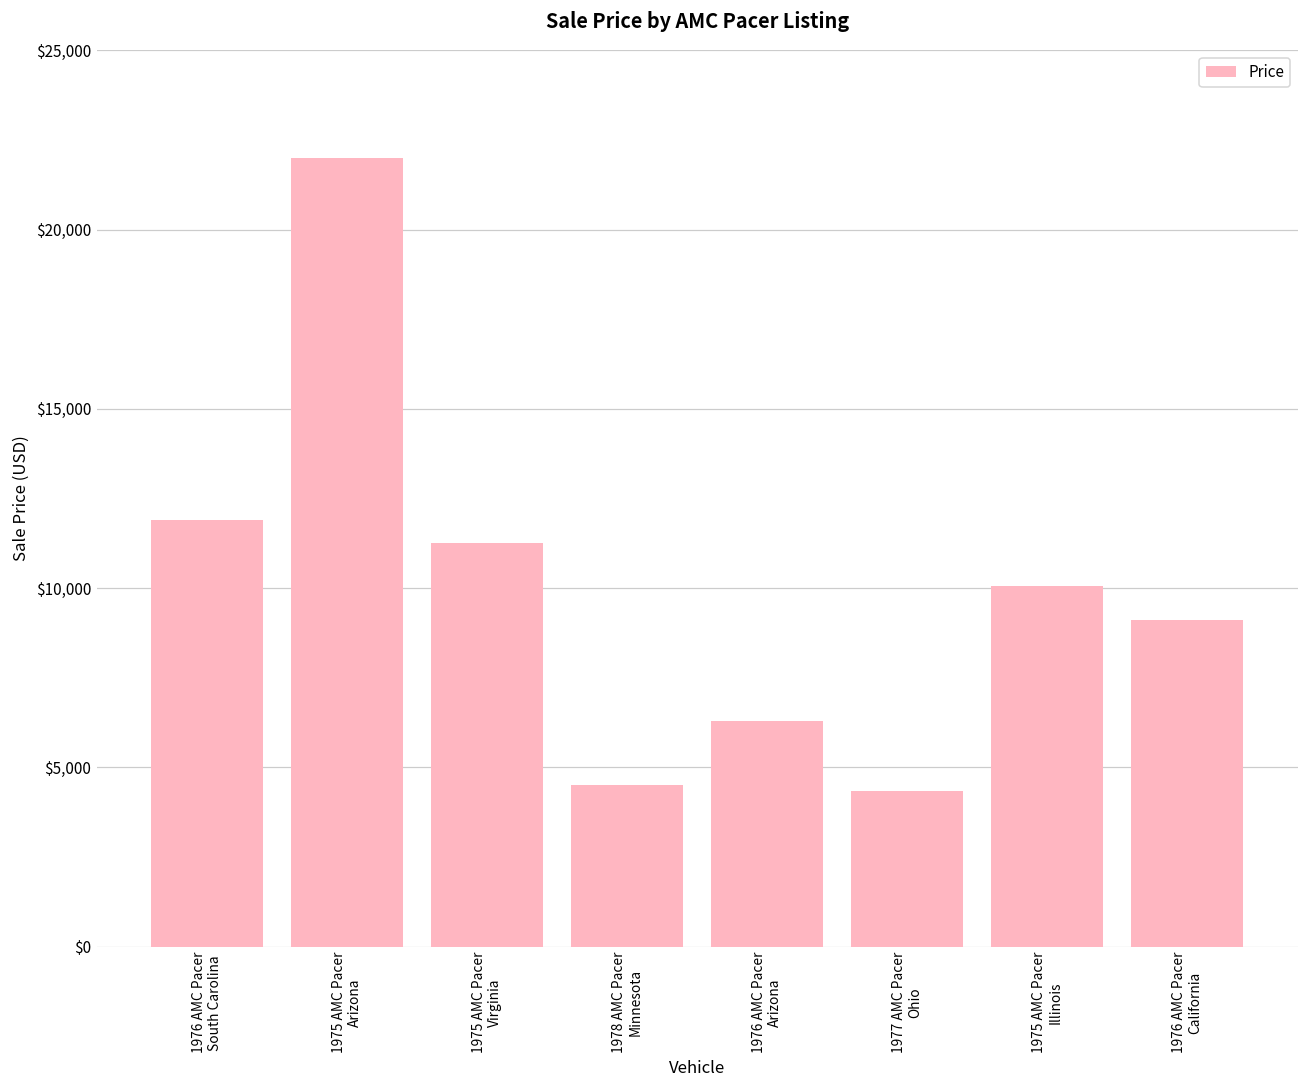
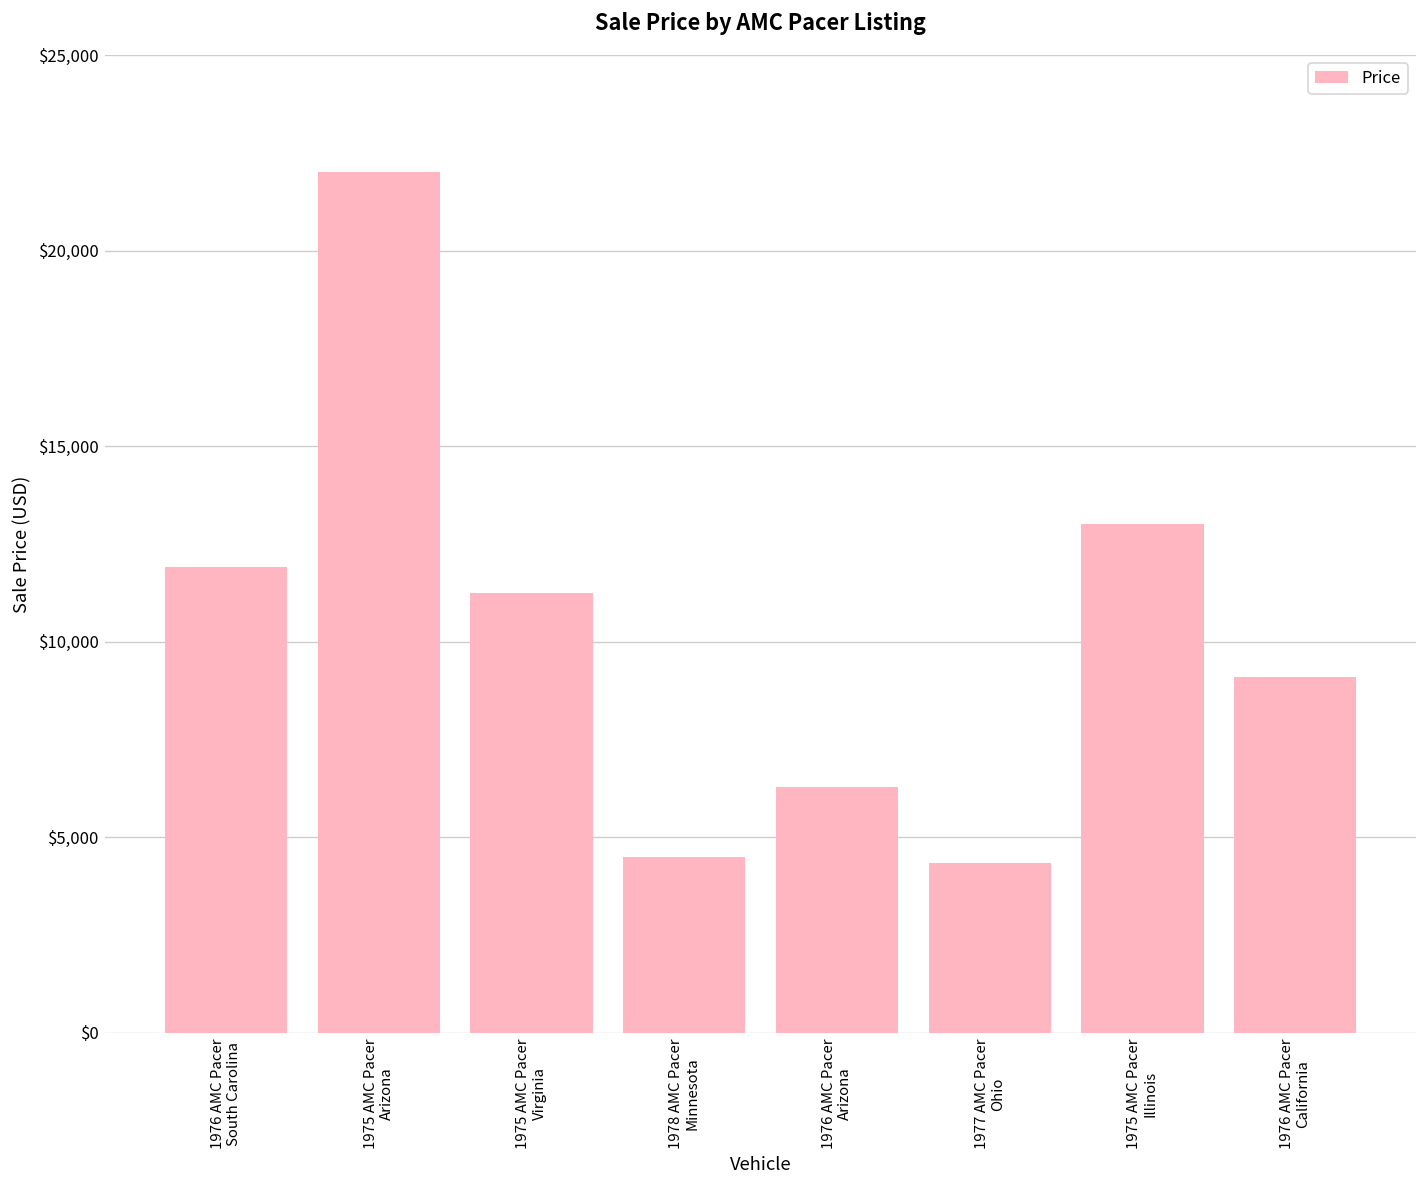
1975 AMC Pacer Illinois: $10,100 -> $13,000
